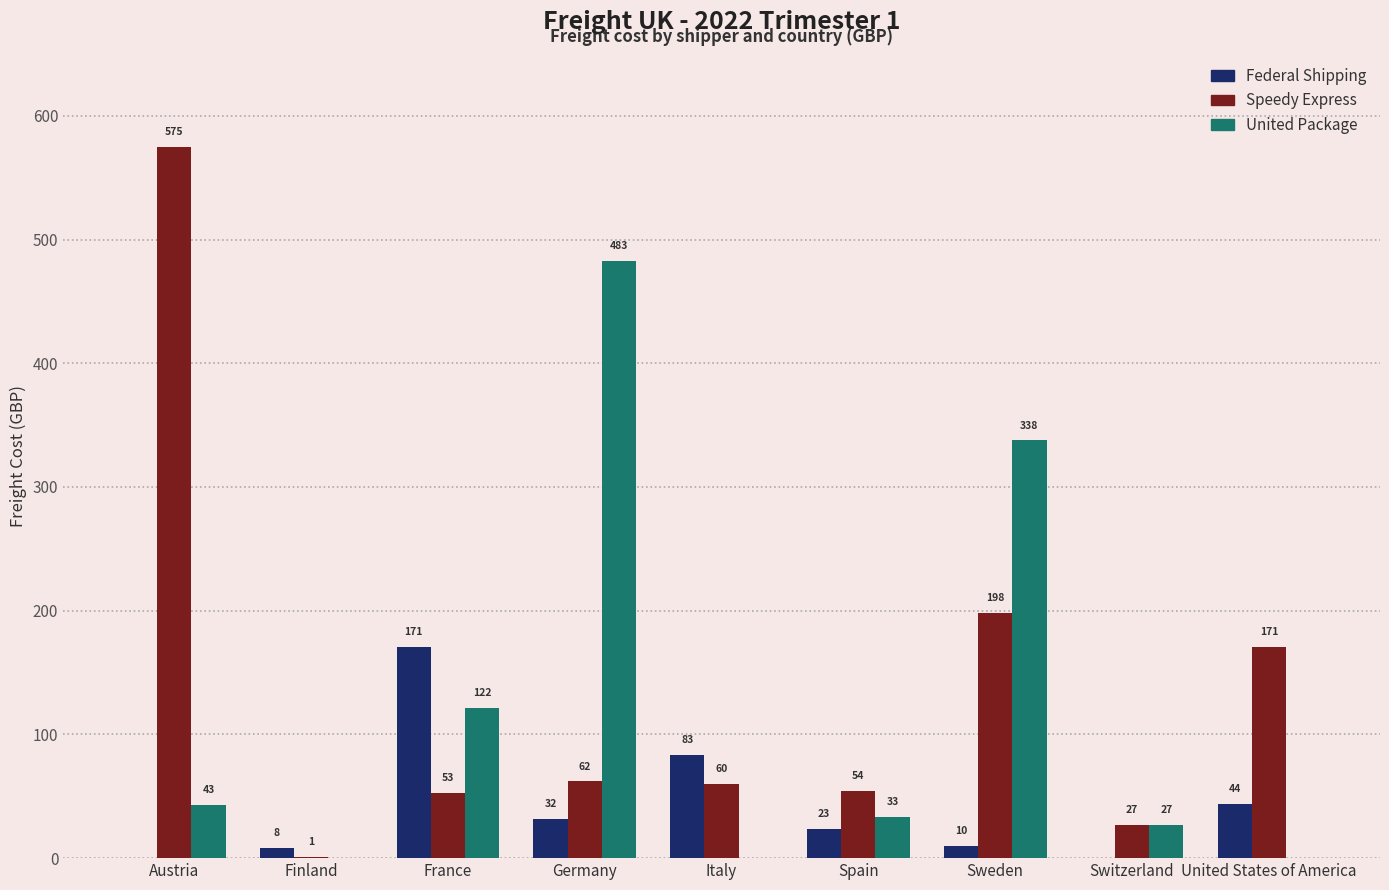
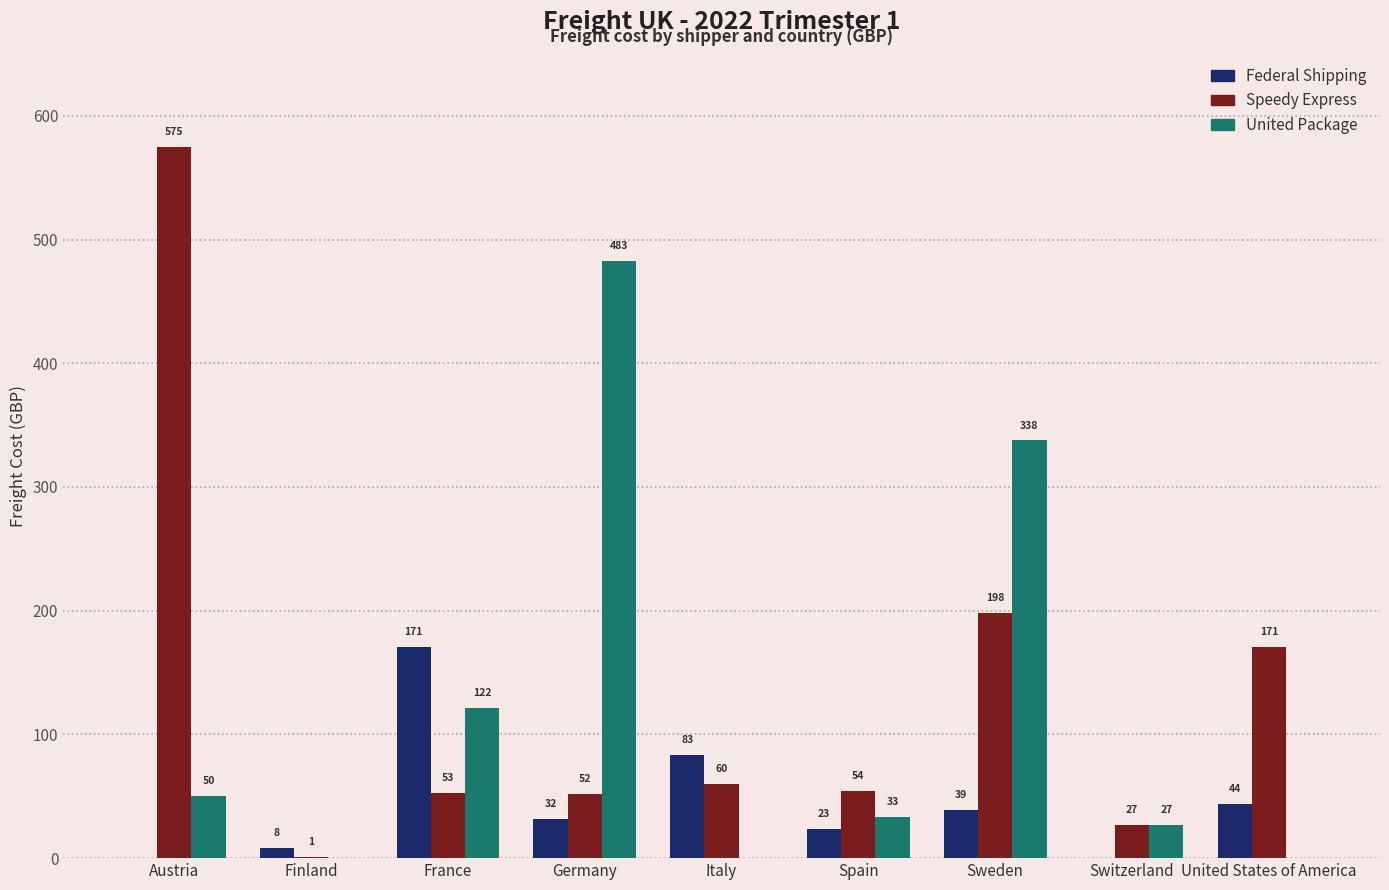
United Package, Austria: 43 -> 50
Speedy Express, Germany: 62 -> 52
Federal Shipping, Sweden: 10 -> 39
